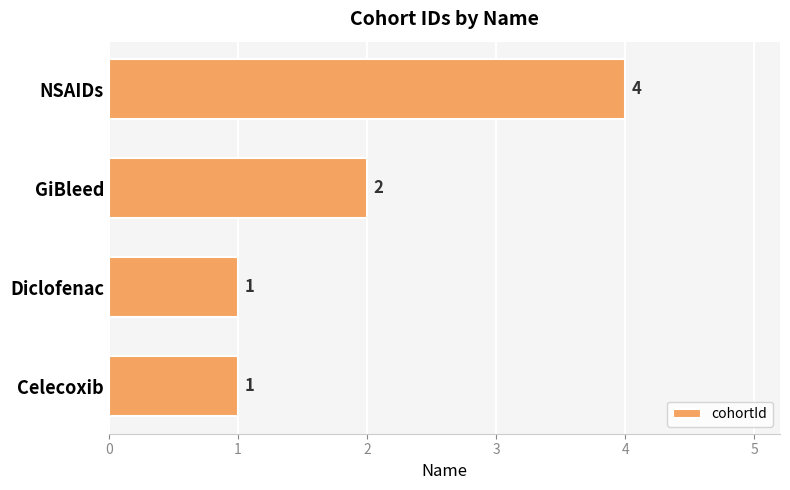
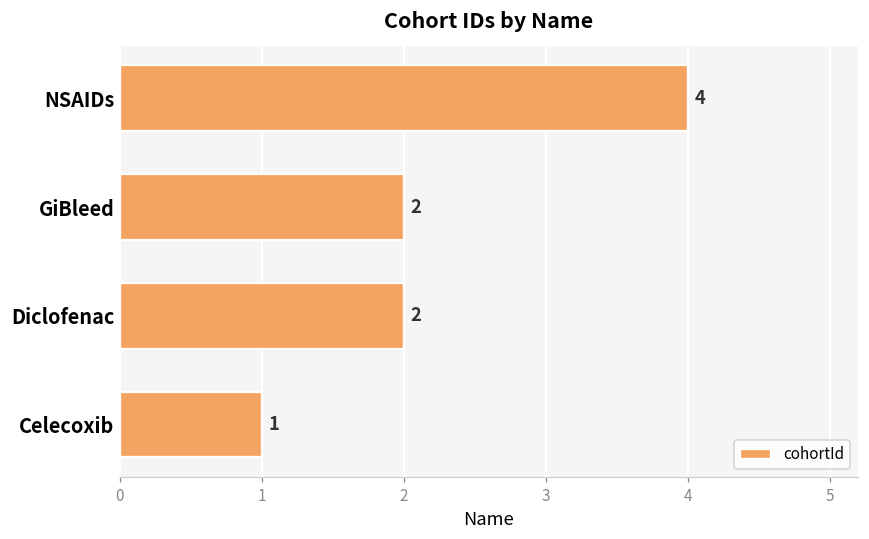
Diclofenac: 1 -> 2
